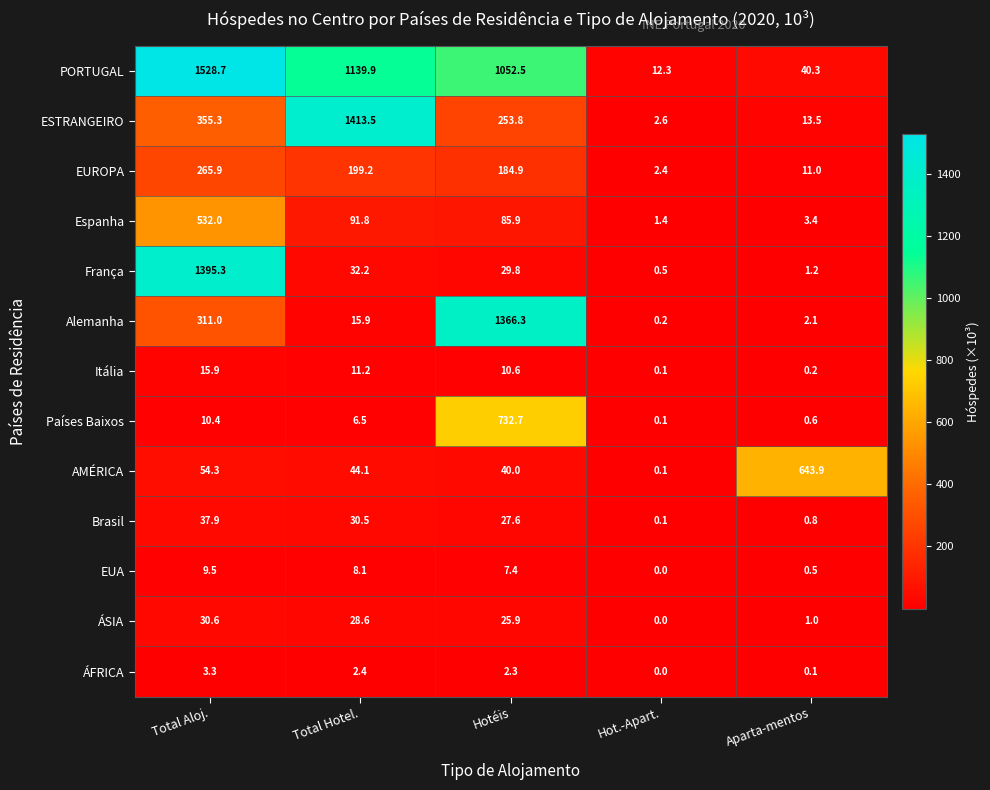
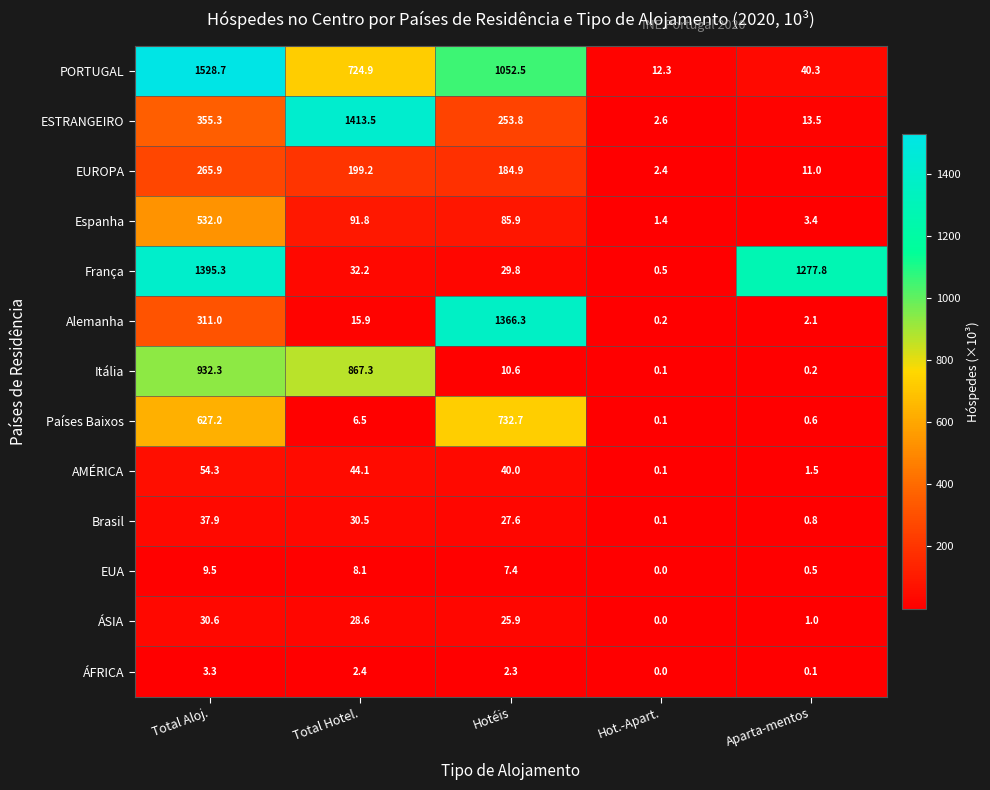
PORTUGAL, Total Hotel.: 1139.9 -> 724.9
França, Aparta-mentos: 1.2 -> 1277.8
Itália, Total Aloj.: 15.9 -> 932.3
Itália, Total Hotel.: 11.2 -> 867.3
Países Baixos, Total Aloj.: 10.4 -> 627.2
AMÉRICA, Aparta-mentos: 643.9 -> 1.5
